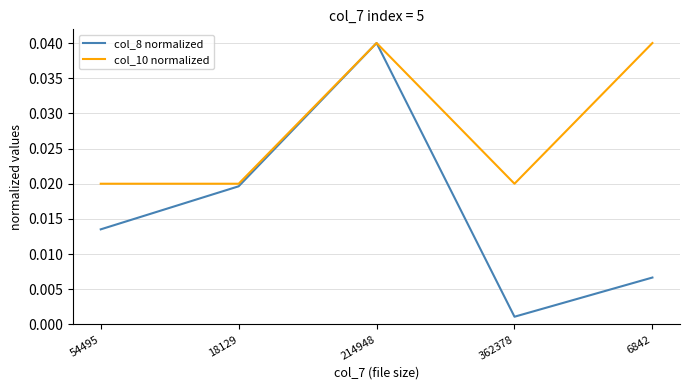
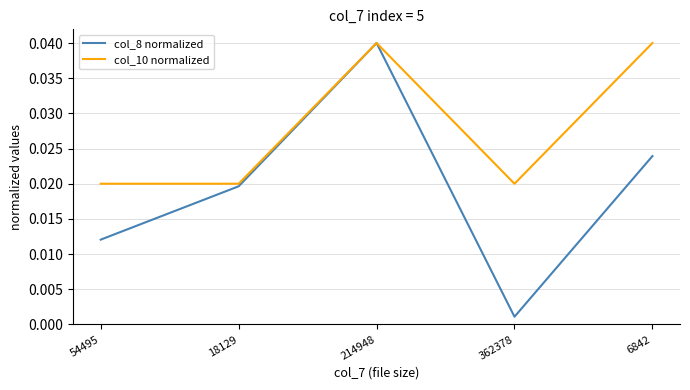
col_8 normalized, 54495: 0.014 -> 0.012
col_8 normalized, 6842: 0.007 -> 0.024
